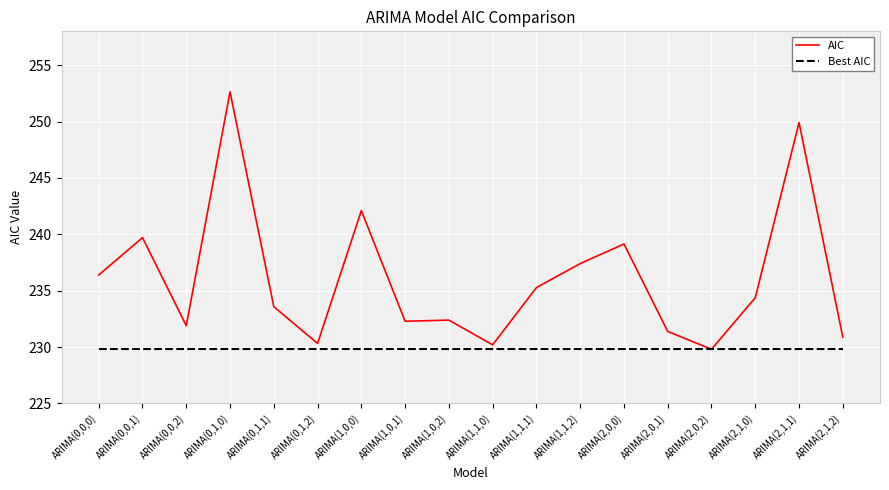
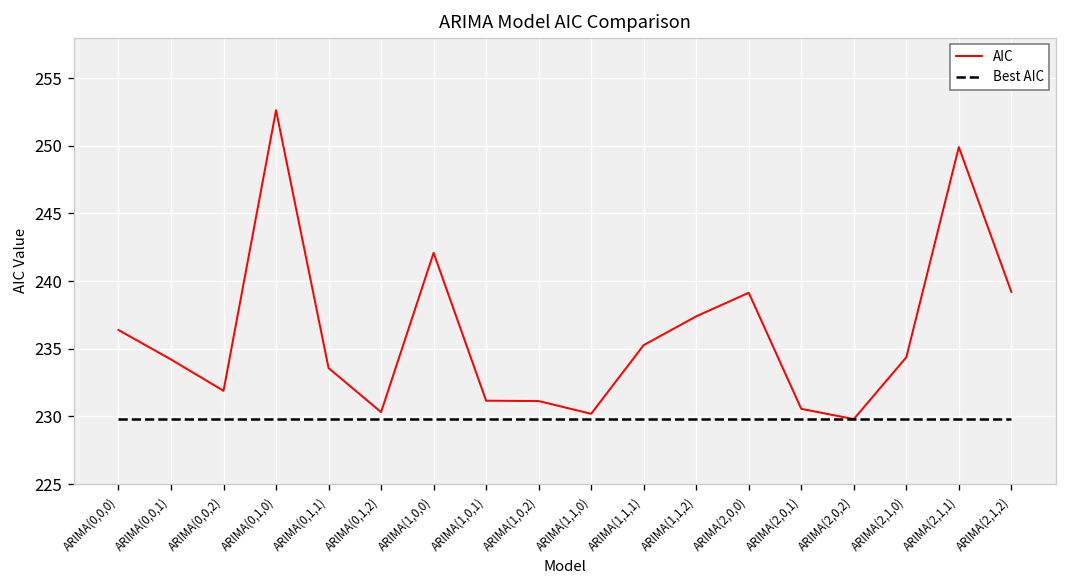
AIC, ARIMA(0,0,1): 239.7 -> 234.2
AIC, ARIMA(1,0,1): 232.3 -> 231.2
AIC, ARIMA(1,0,2): 232.4 -> 231.1
AIC, ARIMA(2,0,1): 231.4 -> 230.6
AIC, ARIMA(2,1,2): 230.9 -> 239.2
